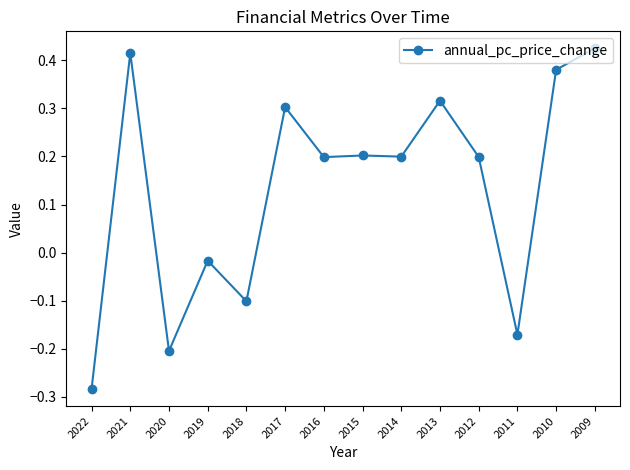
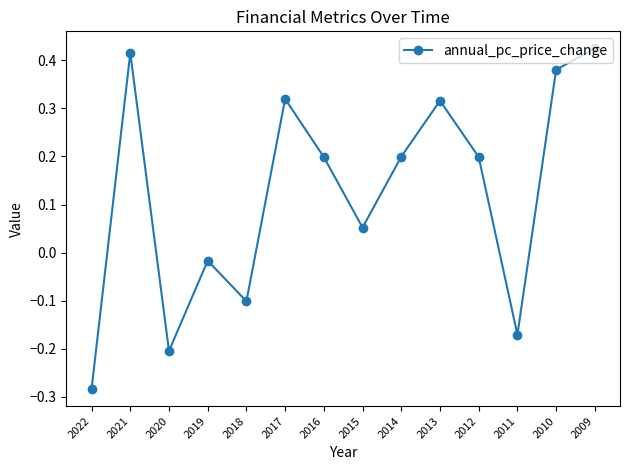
2017: 0.30 -> 0.32
2015: 0.20 -> 0.05
